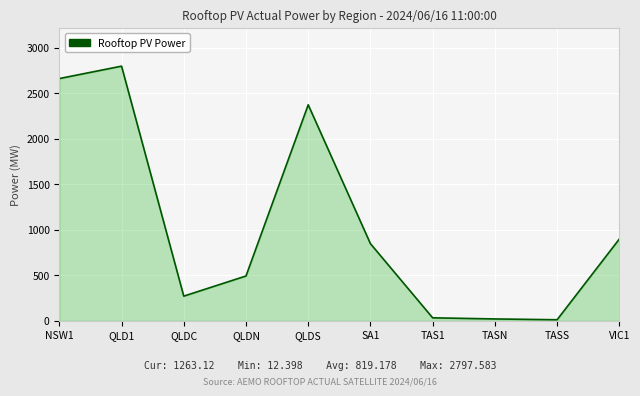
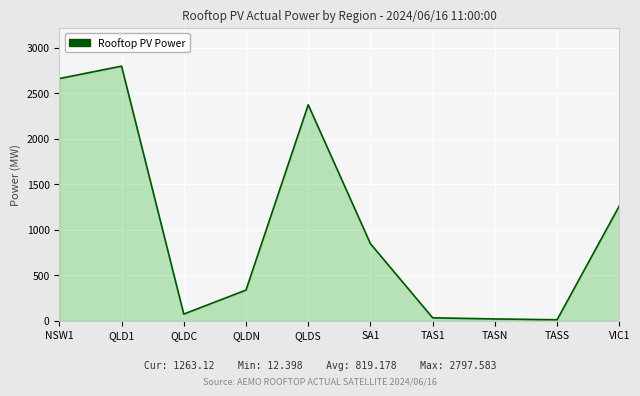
QLDC: 300 -> 100
QLDN: 500 -> 300
VIC1: 900 -> 1300
